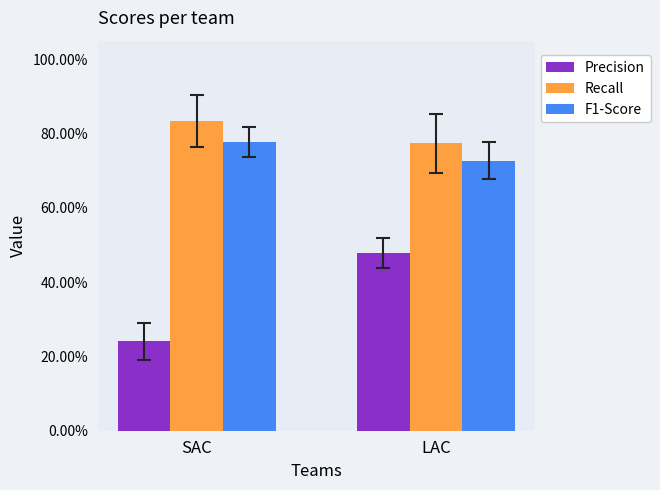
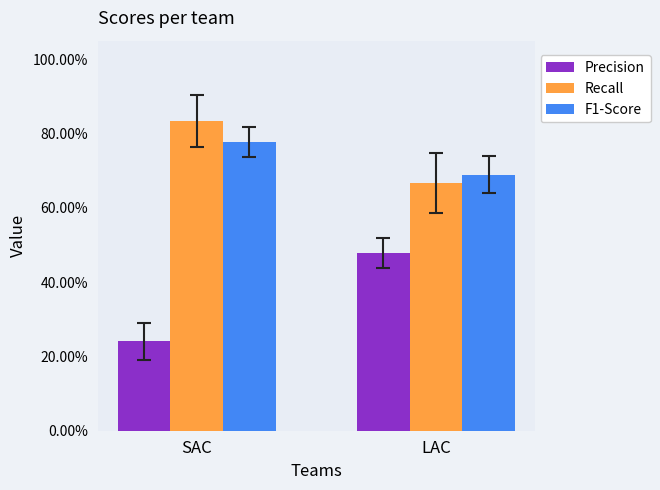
Recall, LAC: 77% -> 67%
F1-Score, LAC: 73% -> 69%
